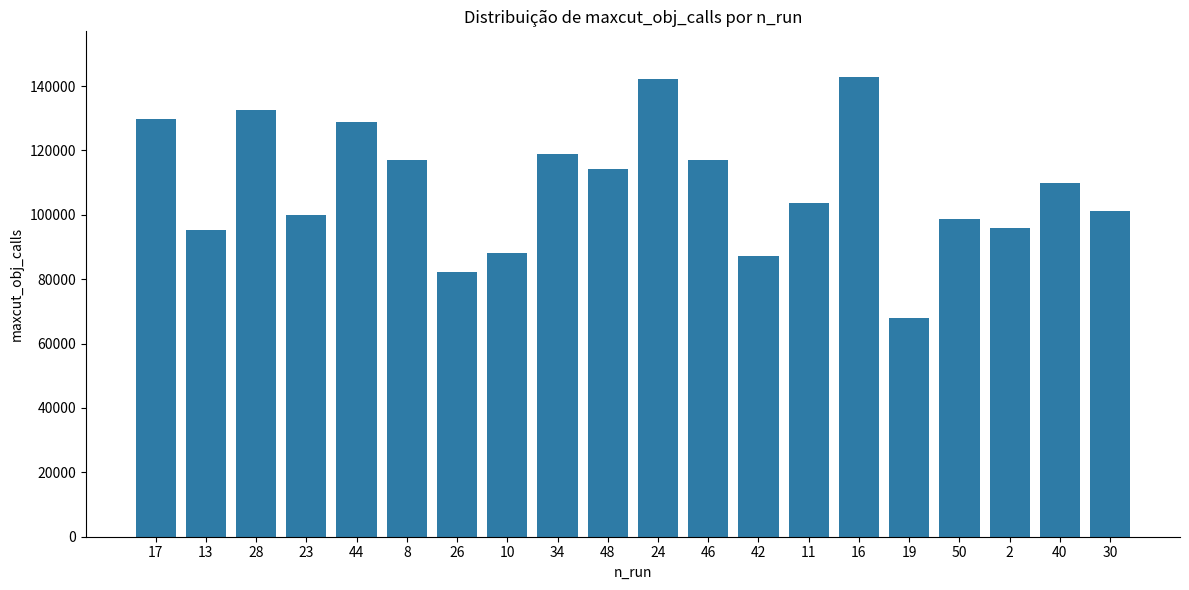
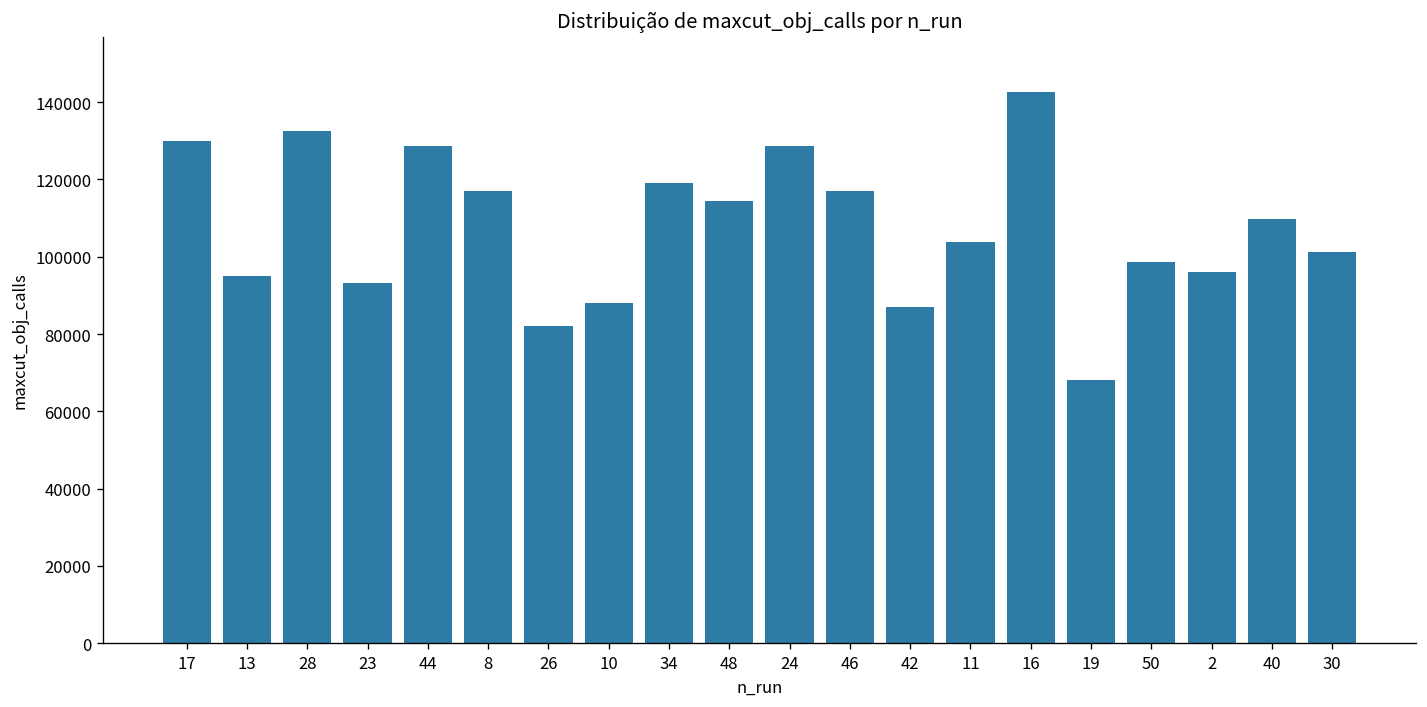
23: 100000 -> 93000
24: 142000 -> 129000
